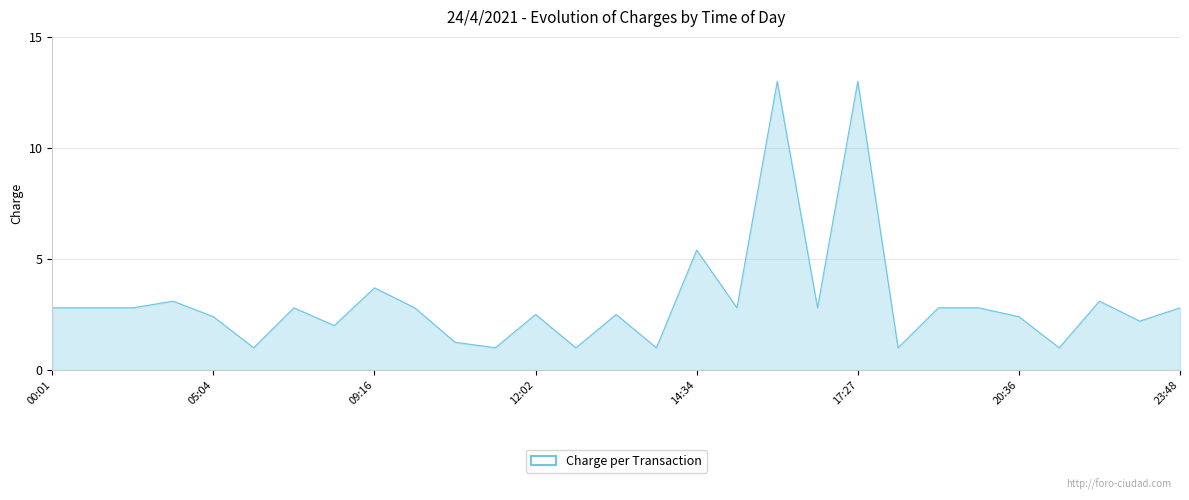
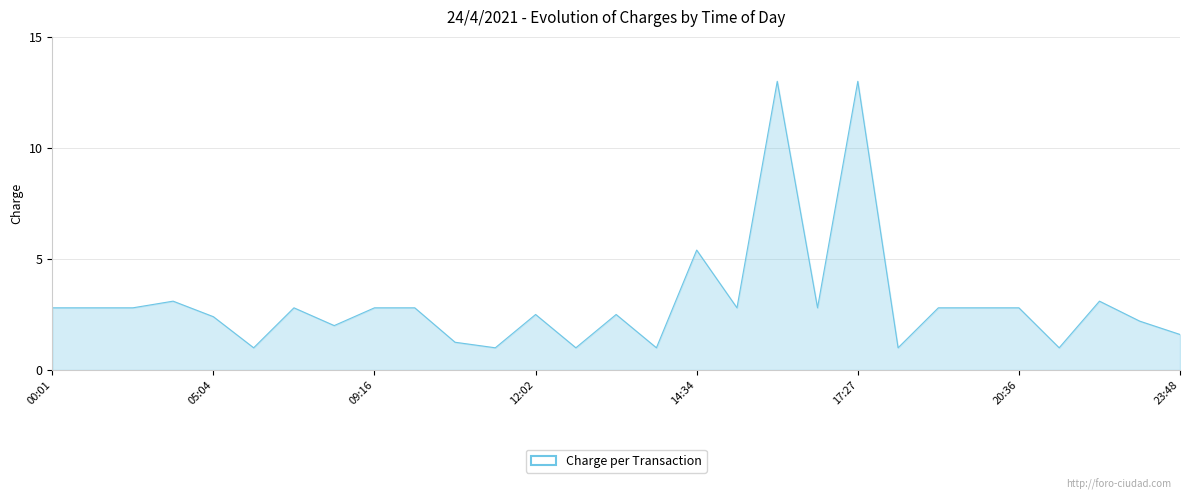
09:16: 3.7 -> 2.8
20:36: 2.4 -> 2.8
23:48: 2.8 -> 1.6
